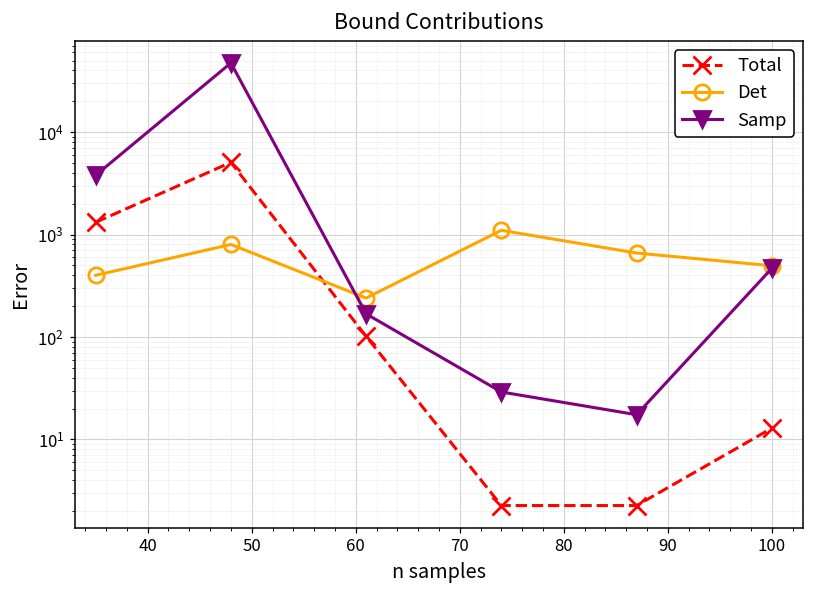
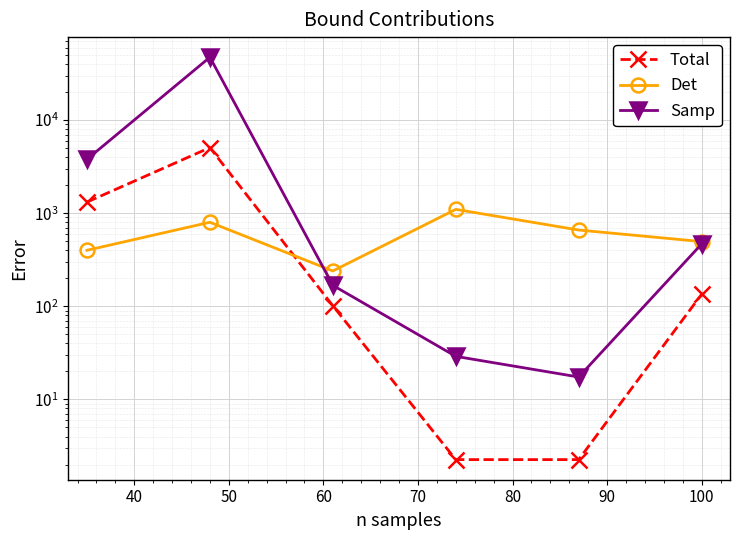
Total, 100: 13 -> 130
